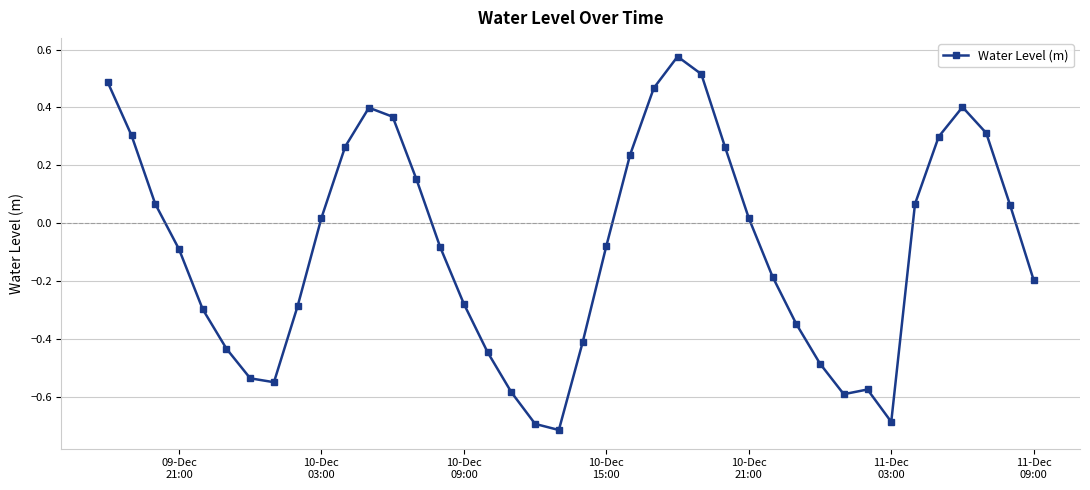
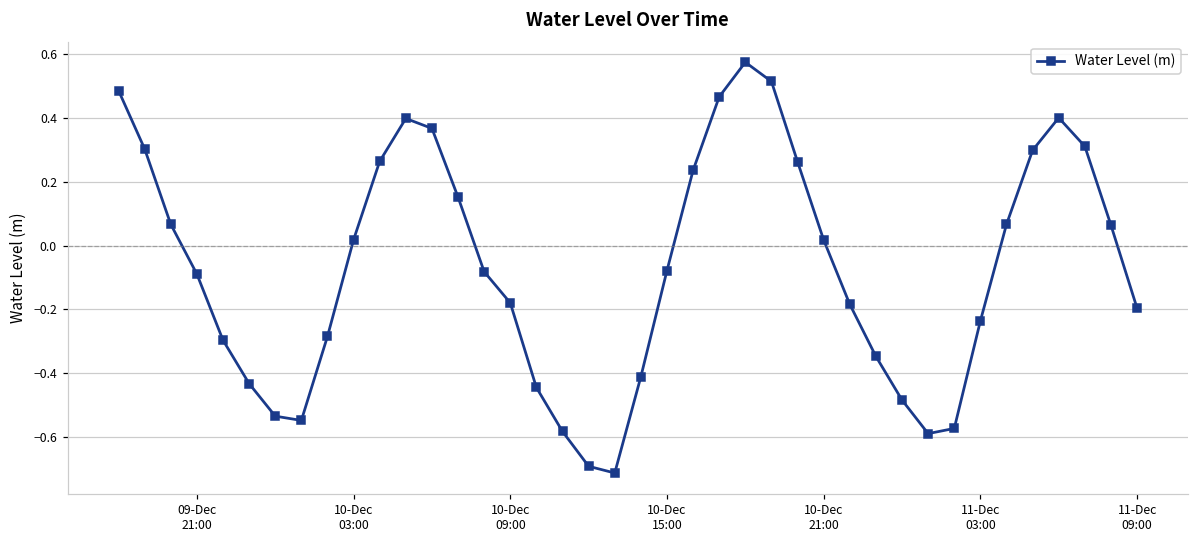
10-Dec 09:00: -0.28 -> -0.18
11-Dec 03:00: -0.69 -> -0.24
